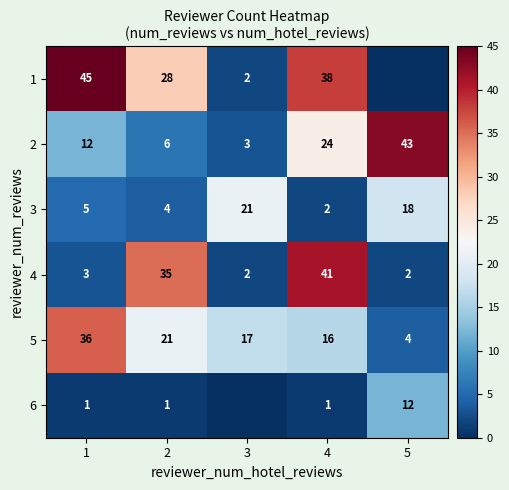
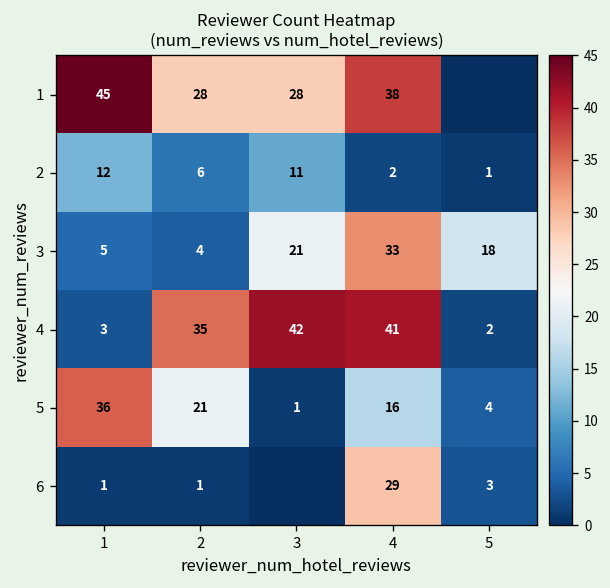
1, 3: 2 -> 28
2, 3: 3 -> 11
2, 4: 24 -> 2
2, 5: 43 -> 1
3, 4: 2 -> 33
4, 3: 2 -> 42
5, 3: 17 -> 1
6, 4: 1 -> 29
6, 5: 12 -> 3
